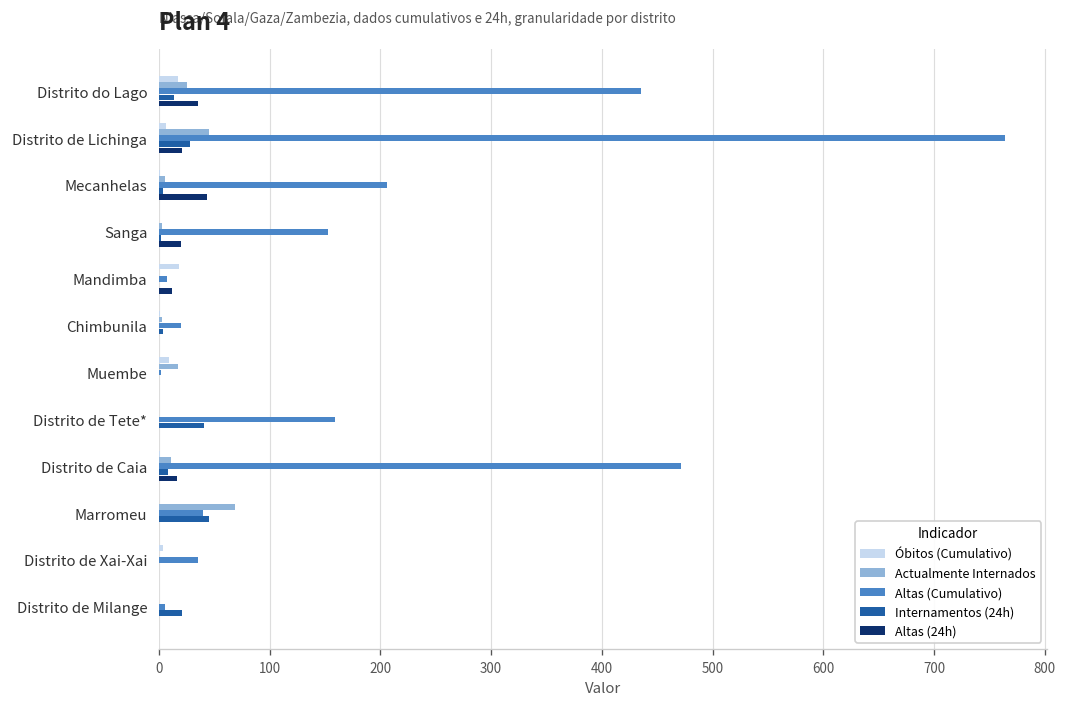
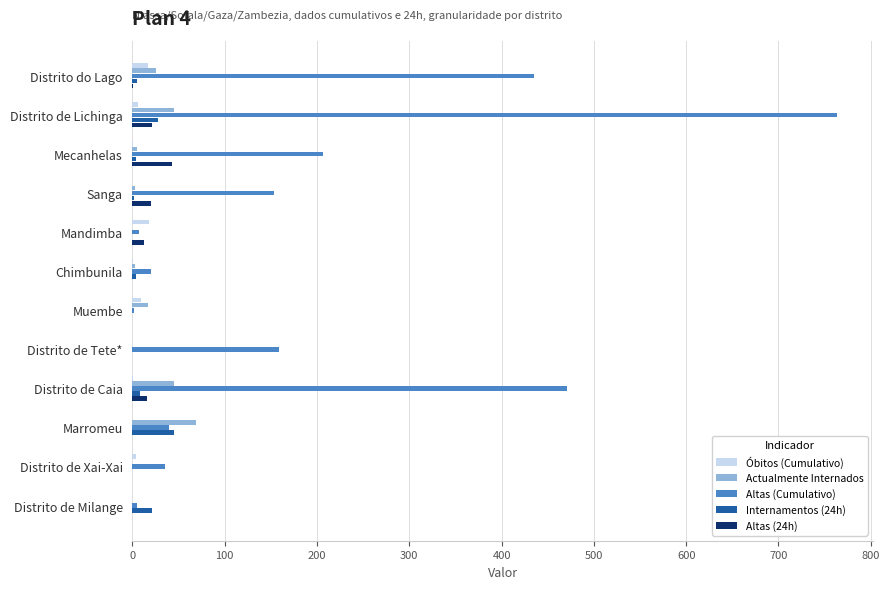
Internamentos (24h), Distrito do Lago: 14 -> 5
Altas (24h), Distrito do Lago: 40 -> 0
Internamentos (24h), Distrito de Tete*: 40 -> 0
Actualmente Internados, Distrito de Caia: 10 -> 50
